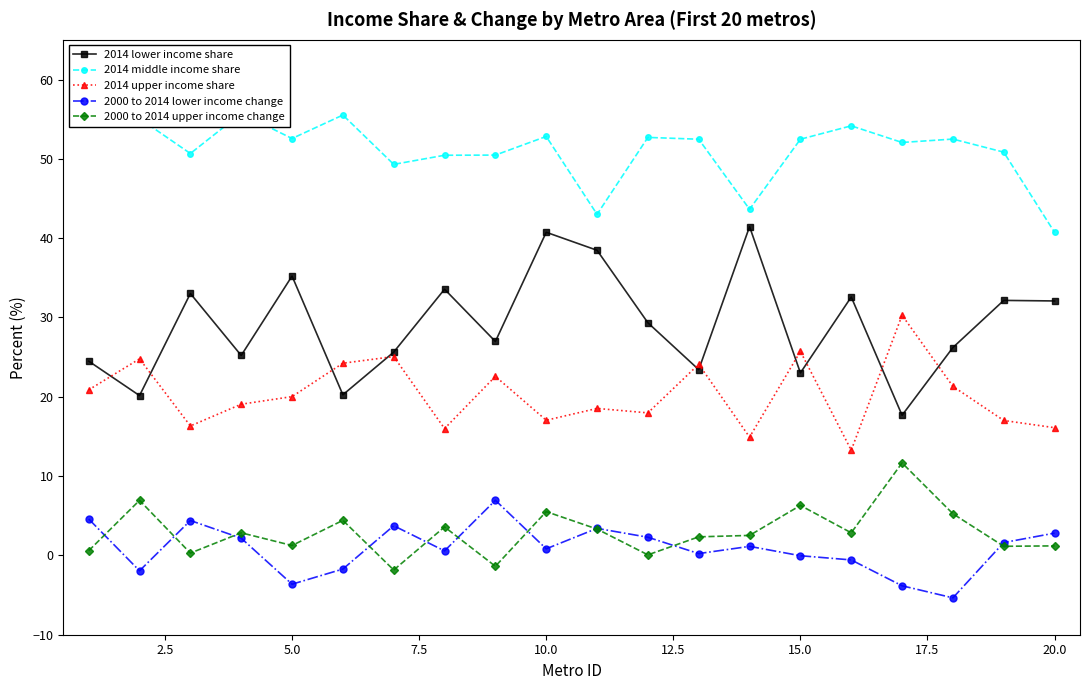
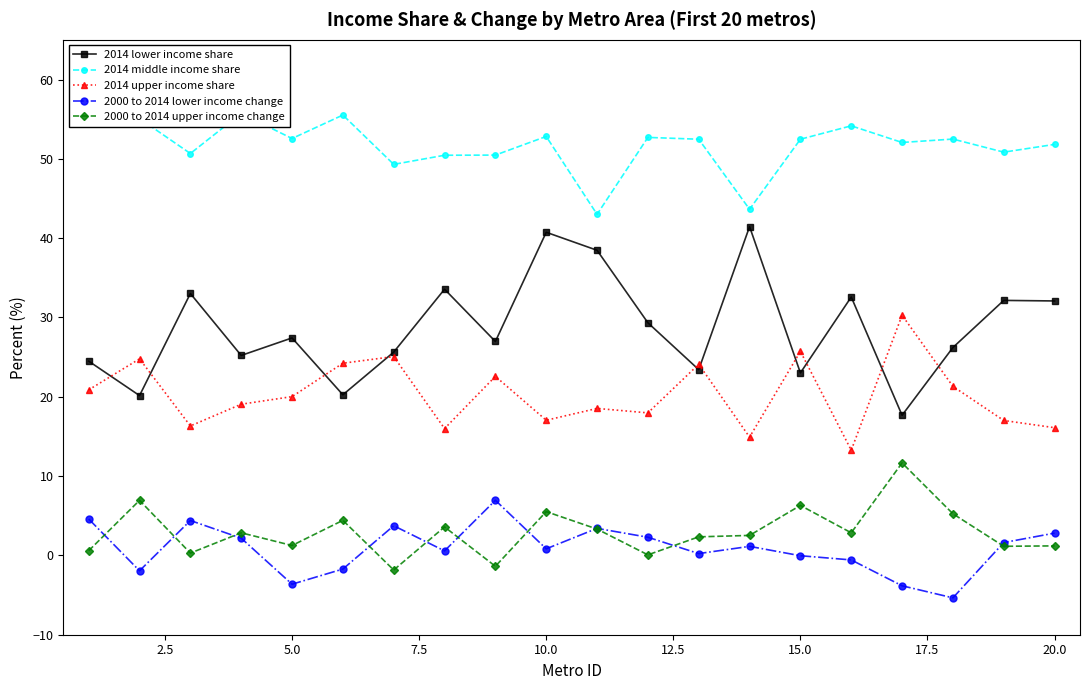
2014 lower income share, 5.0: 35 -> 27
2014 middle income share, 20.0: 41 -> 52
